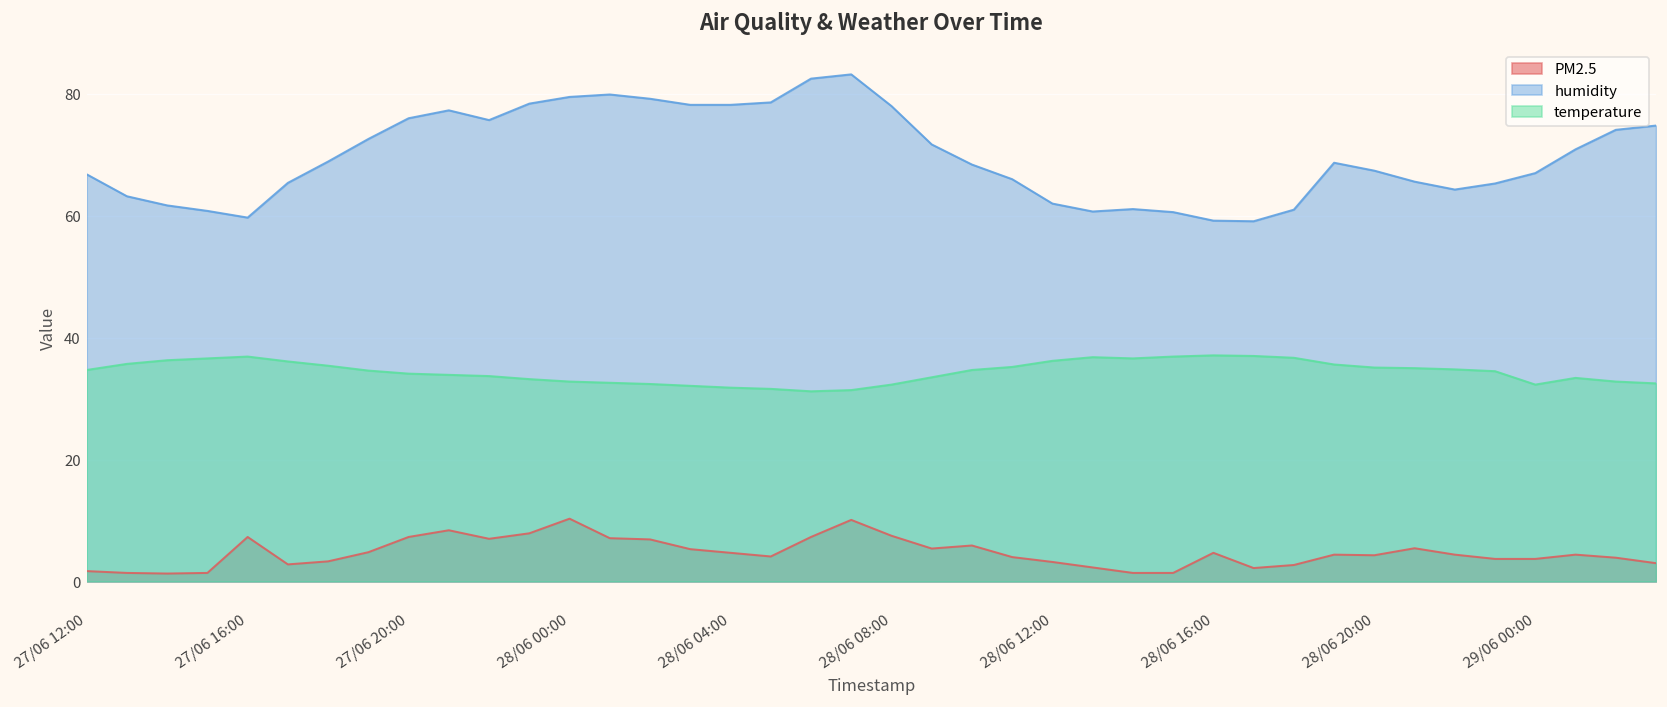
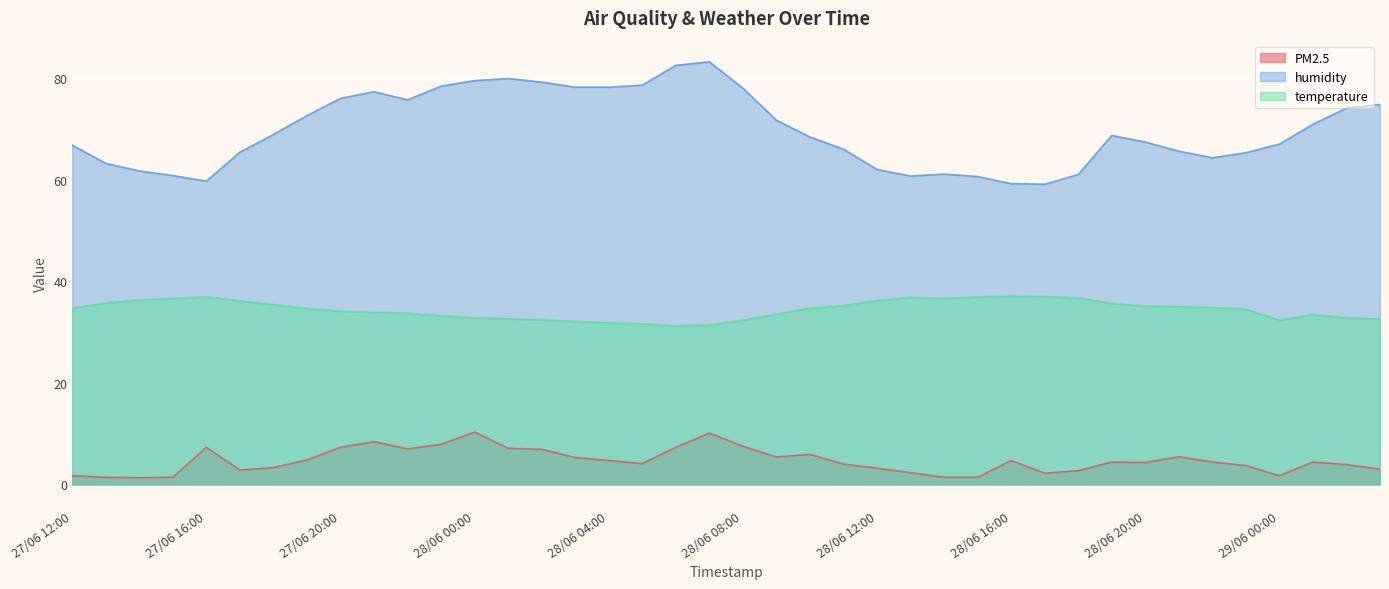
PM2.5, 29/06 00:00: 4 -> 2
